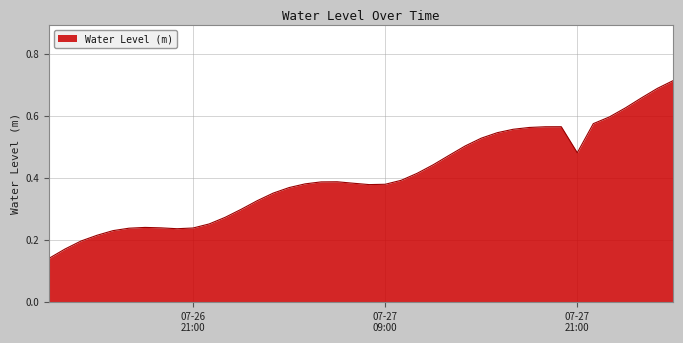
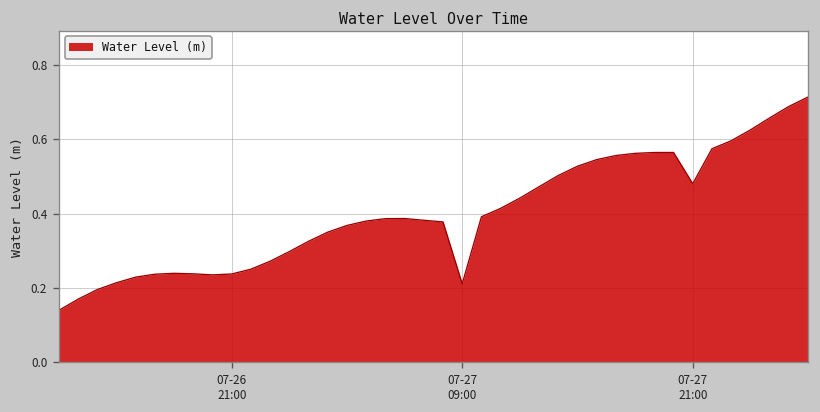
07-27 09:00: 0.38 -> 0.21
